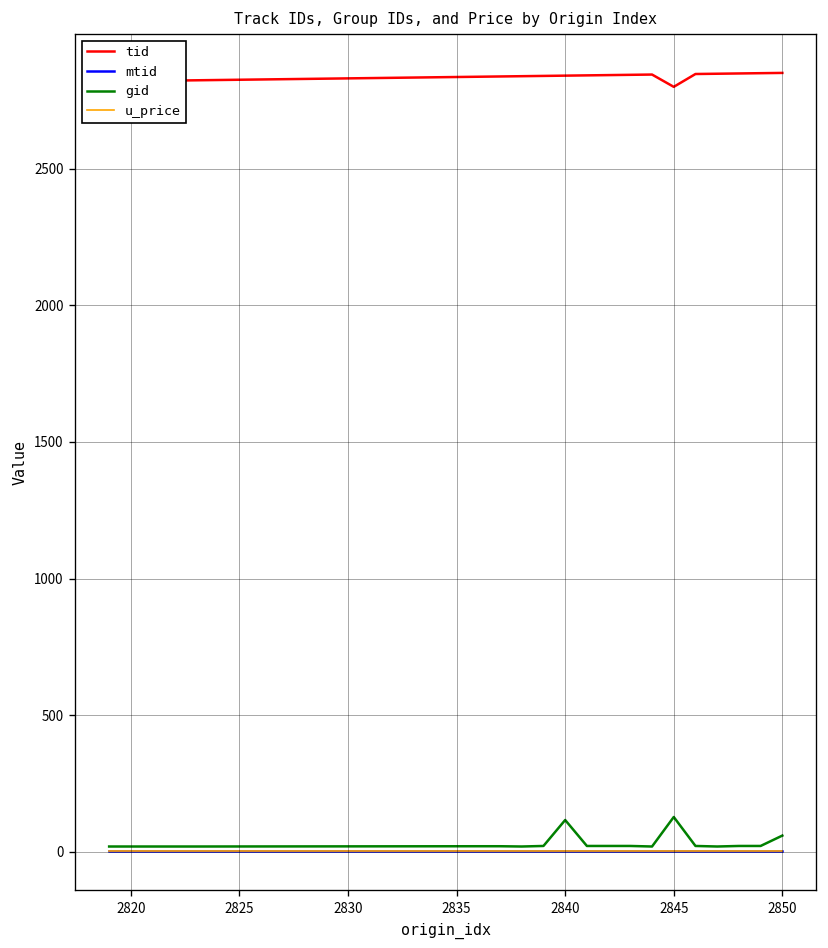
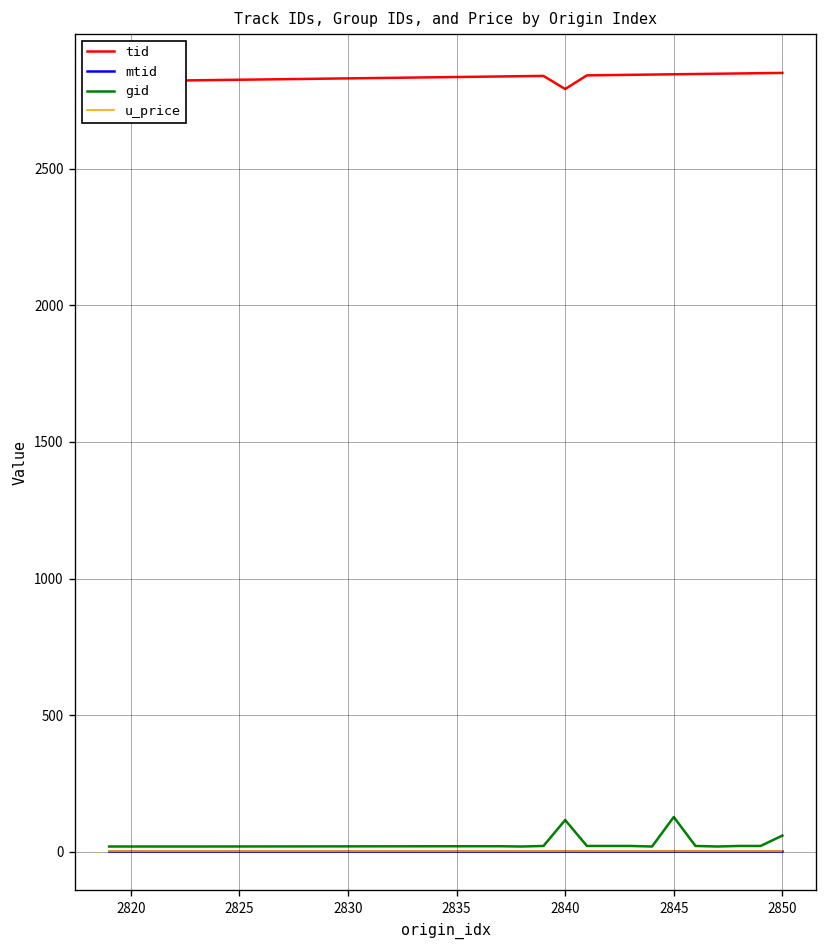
tid, 2840: 2840 -> 2790
tid, 2845: 2800 -> 2850
